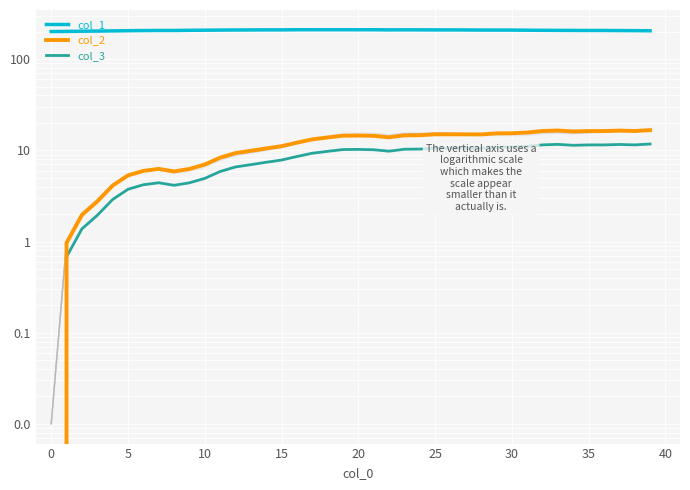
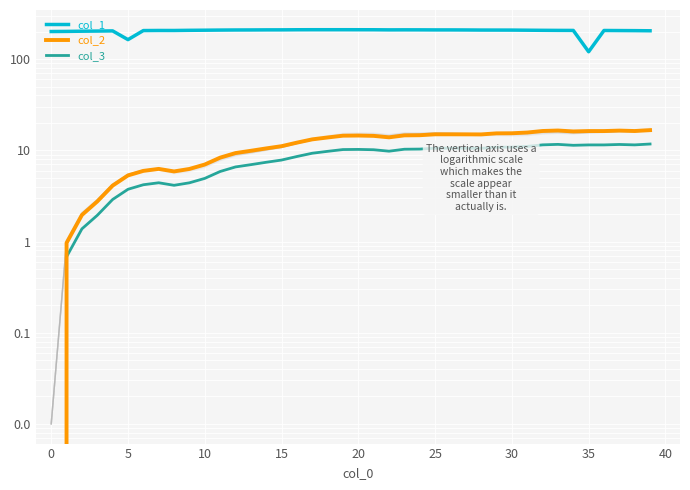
col_1, 5: 210 -> 160
col_1, 35: 210 -> 120
